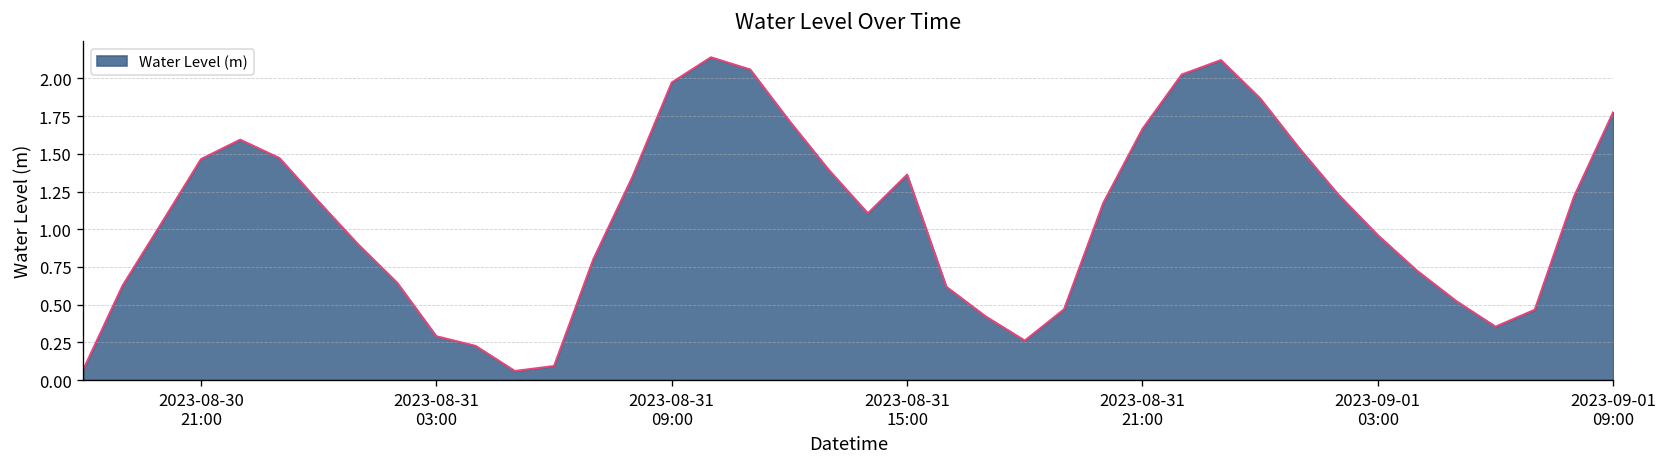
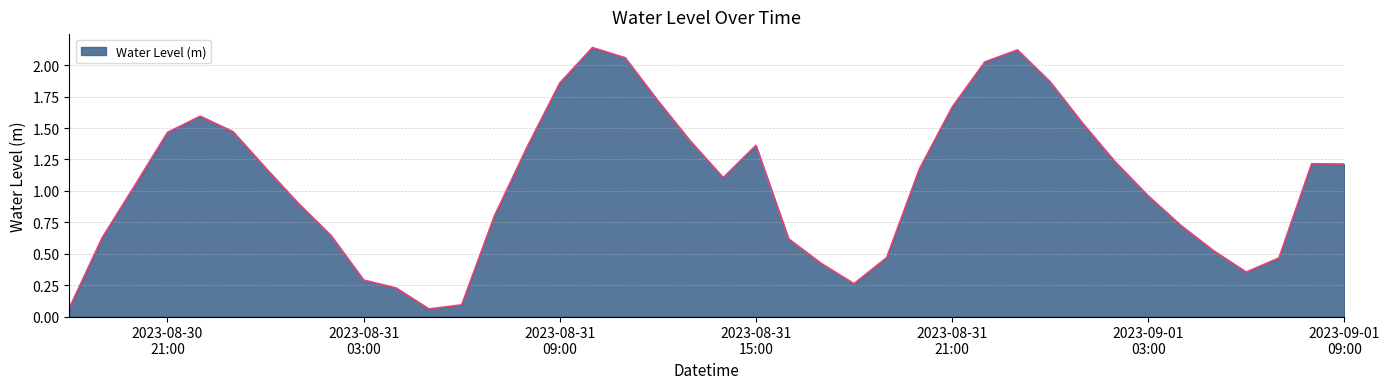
2023-08-31 09:00: 1.97 -> 1.86
2023-09-01 09:00: 1.78 -> 1.21
